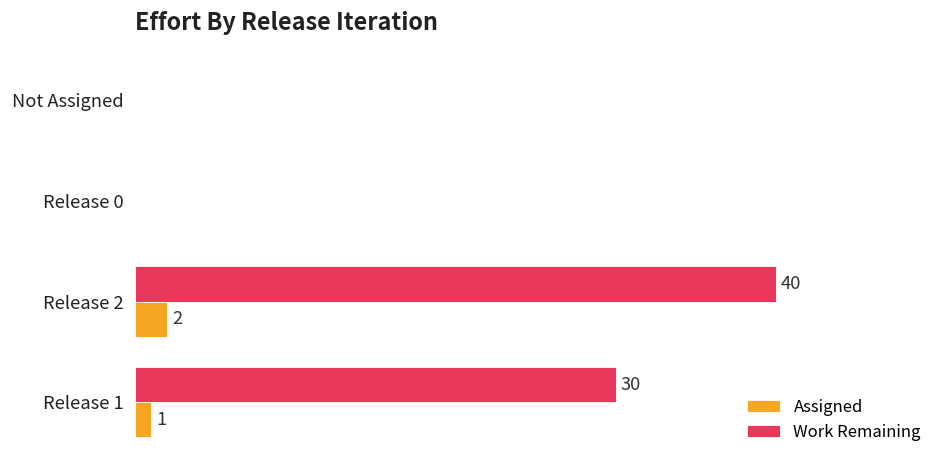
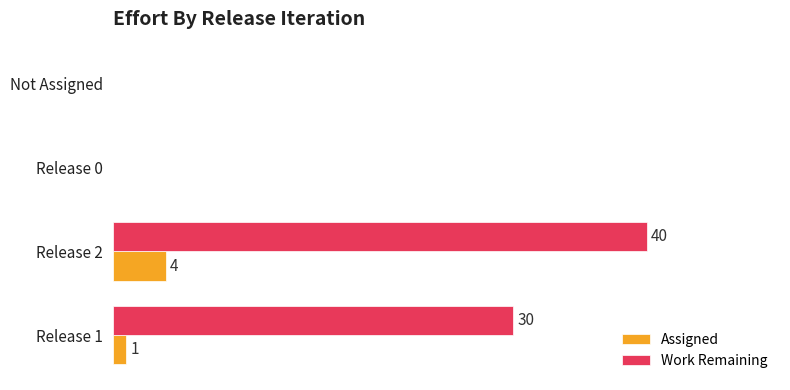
Assigned, Release 2: 2 -> 4
